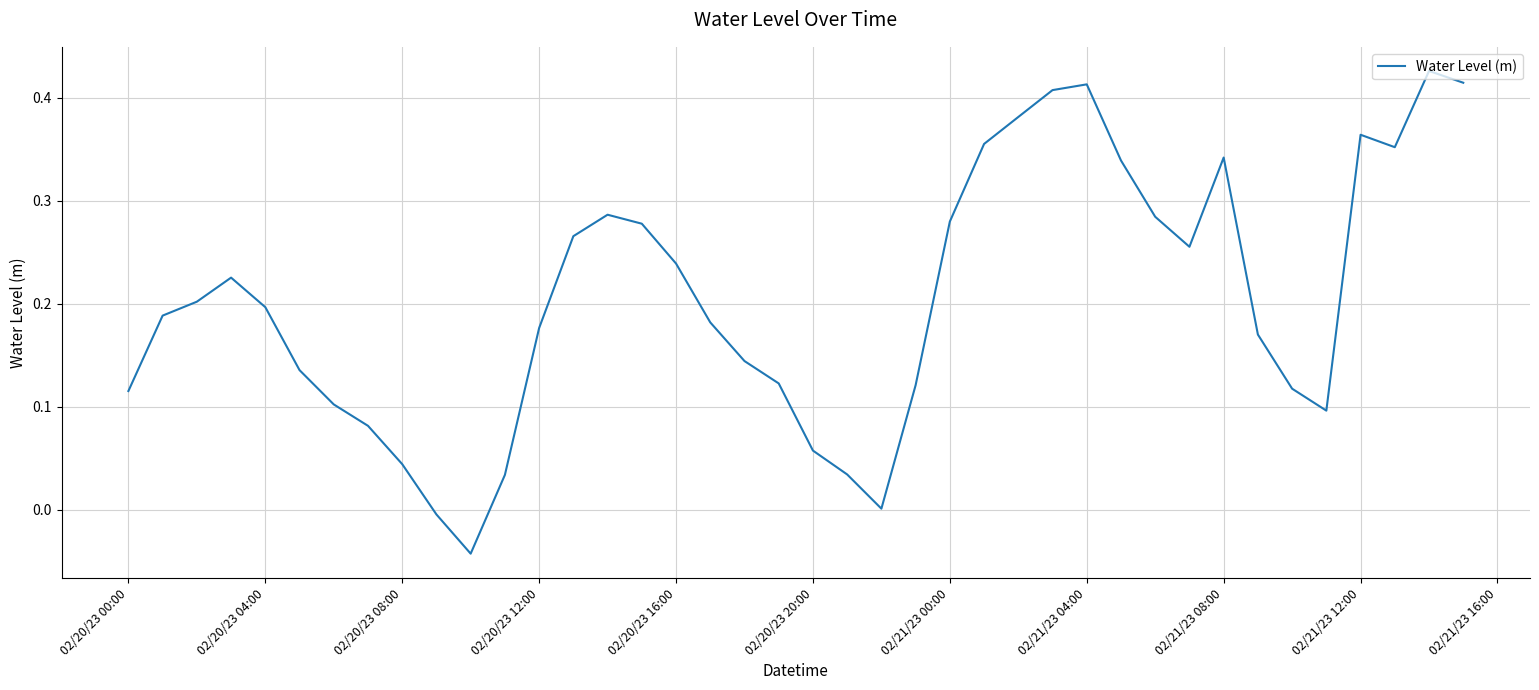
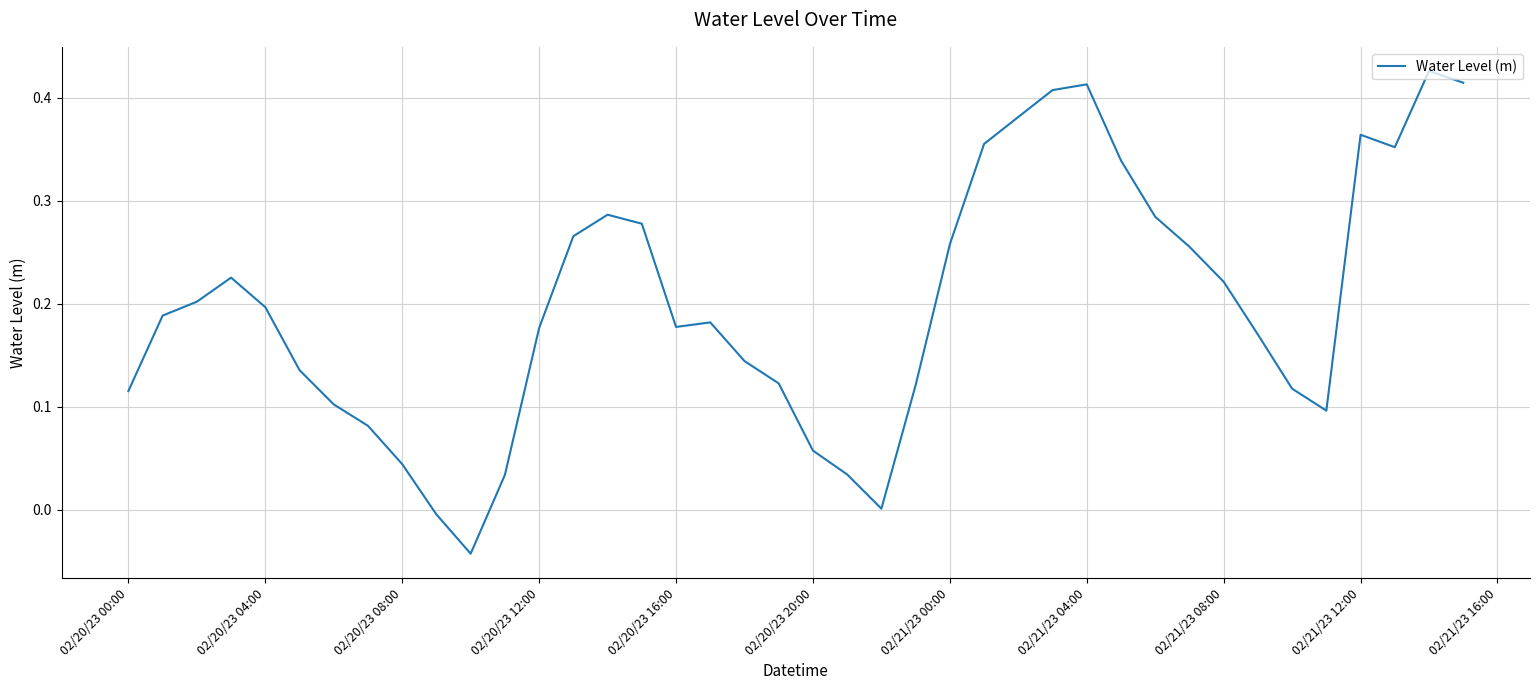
02/20/23 16:00: 0.239 -> 0.178
02/21/23 00:00: 0.280 -> 0.258
02/21/23 08:00: 0.342 -> 0.222
